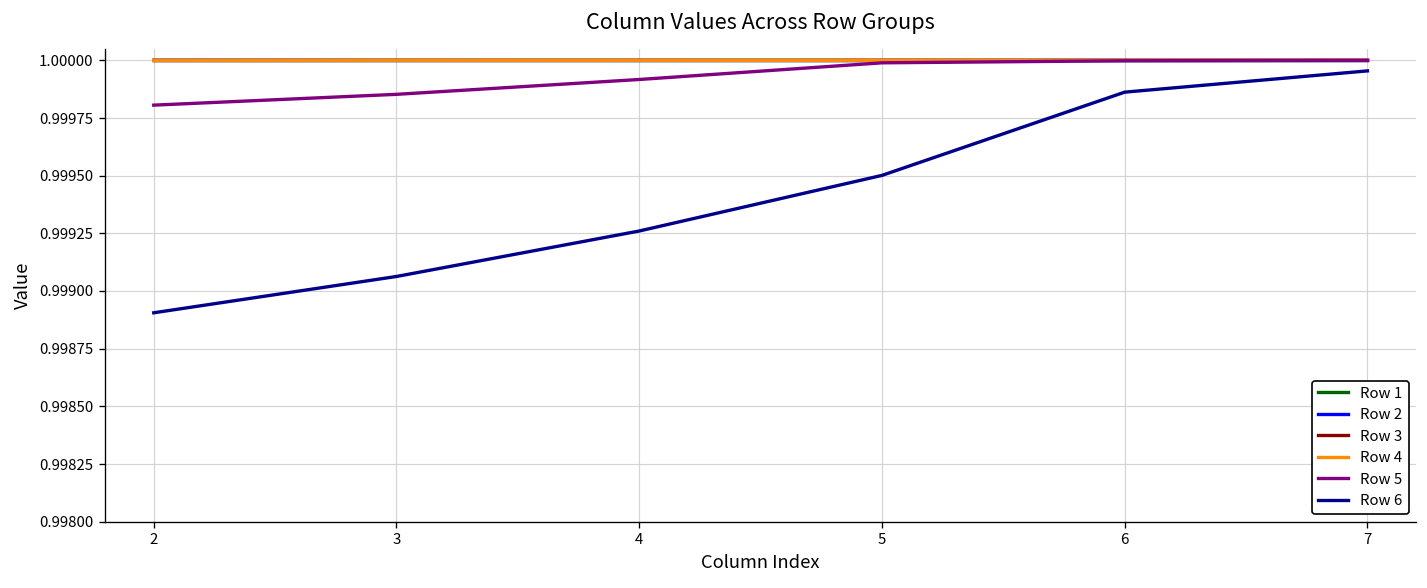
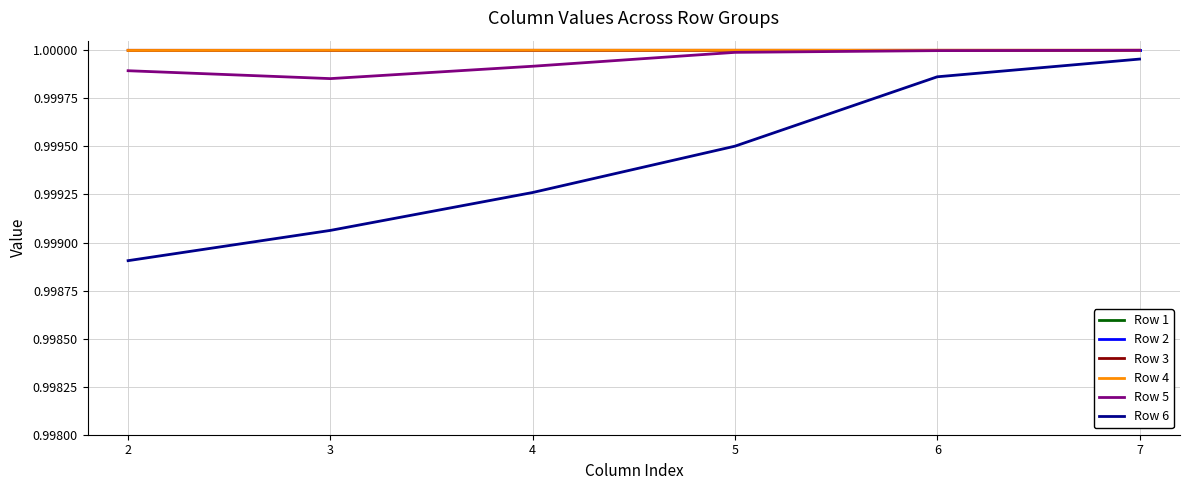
Row 5, 2: 0.99981 -> 0.99989
